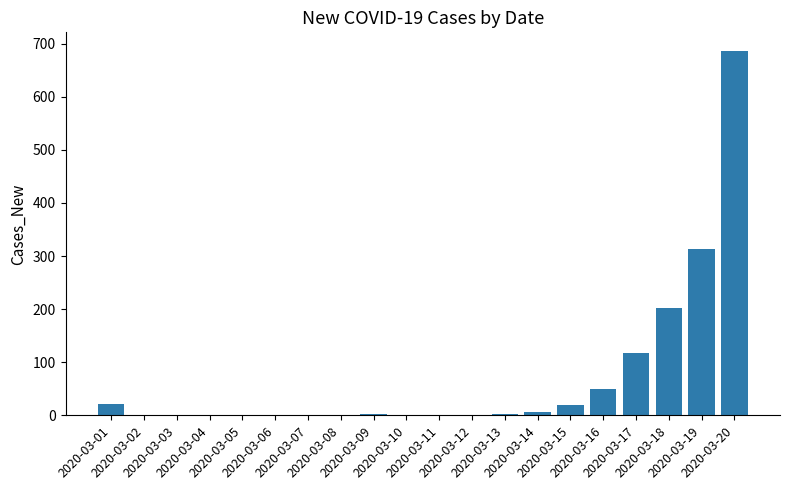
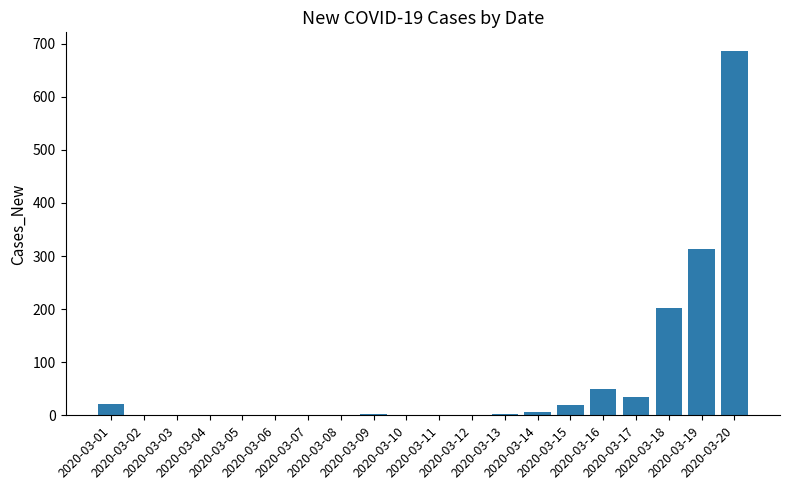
2020-03-17: 120 -> 30
